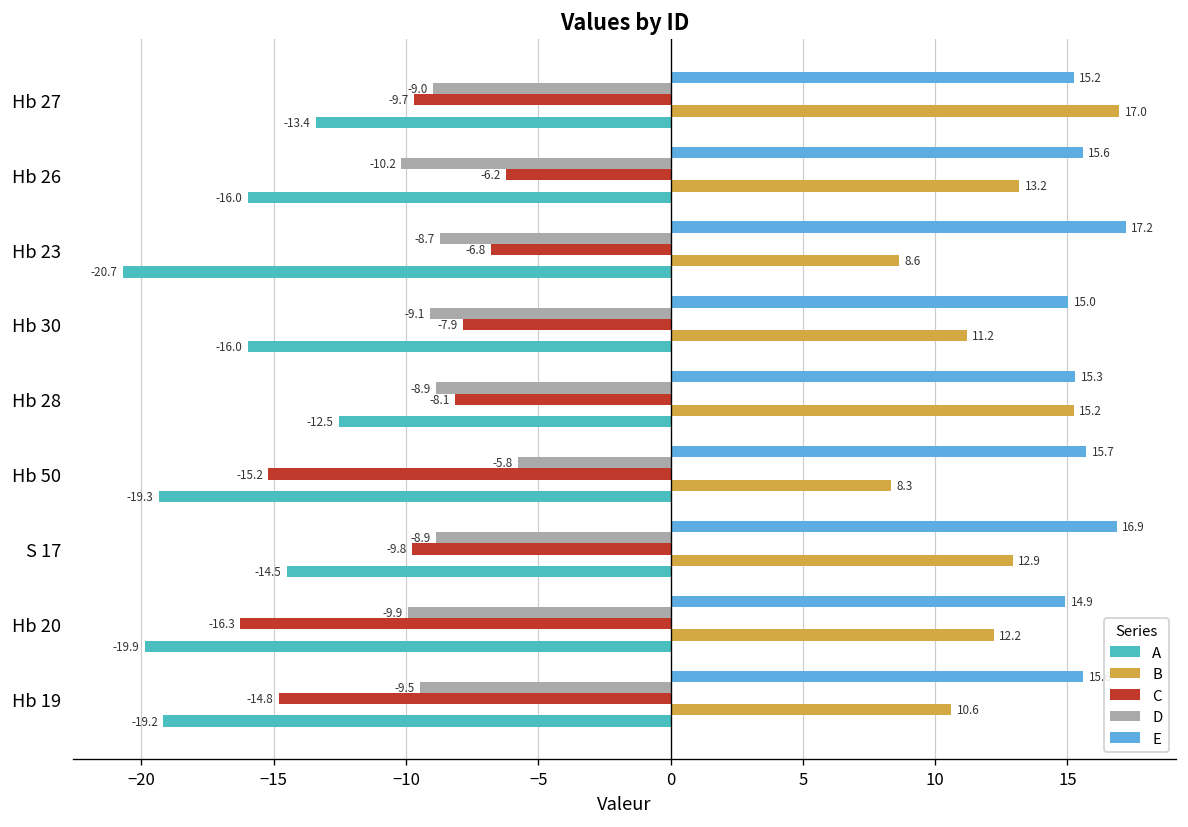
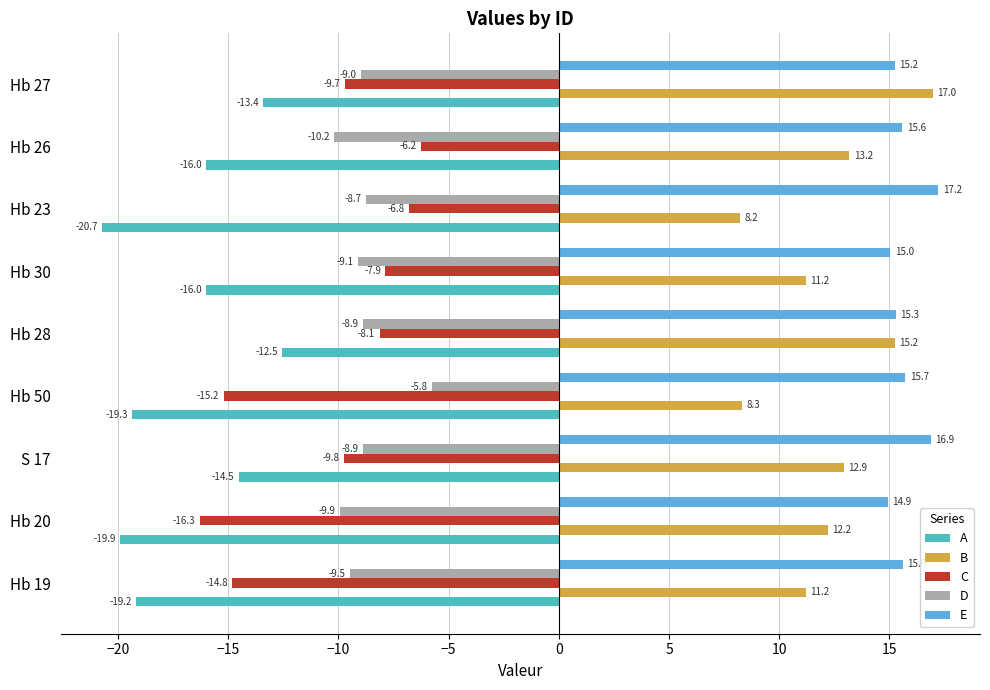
B, Hb 23: 8.6 -> 8.2
B, Hb 19: 10.6 -> 11.2
